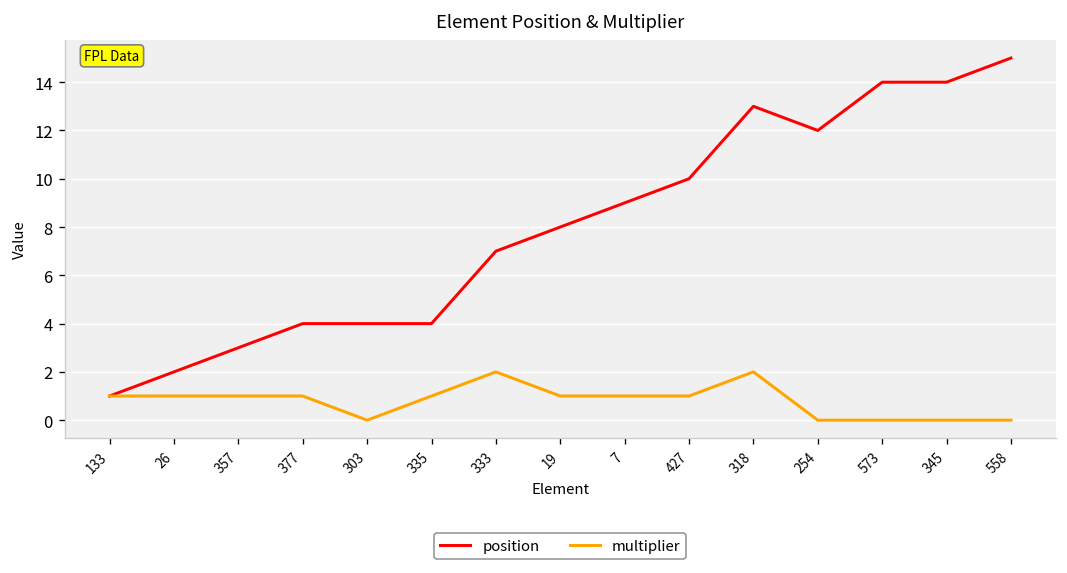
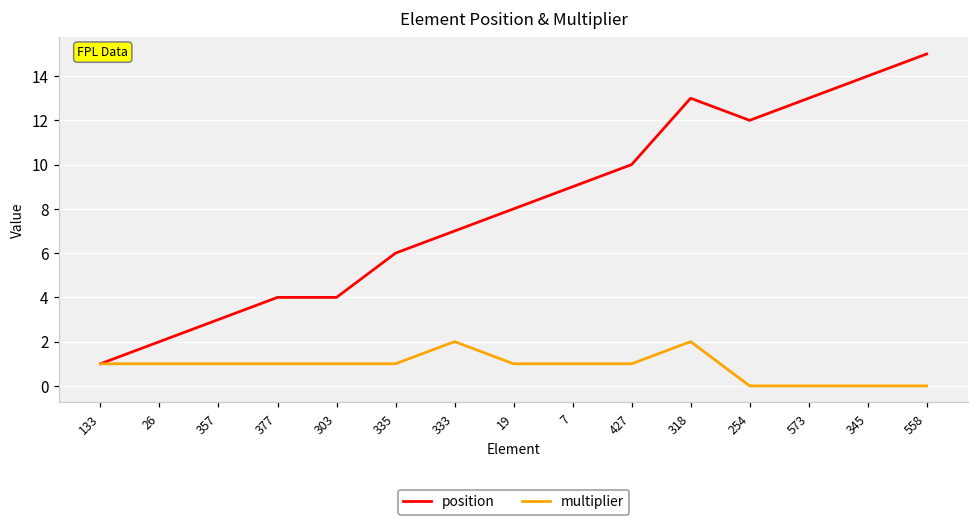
multiplier, 303: 0 -> 1
position, 335: 4 -> 6
position, 573: 14 -> 13
